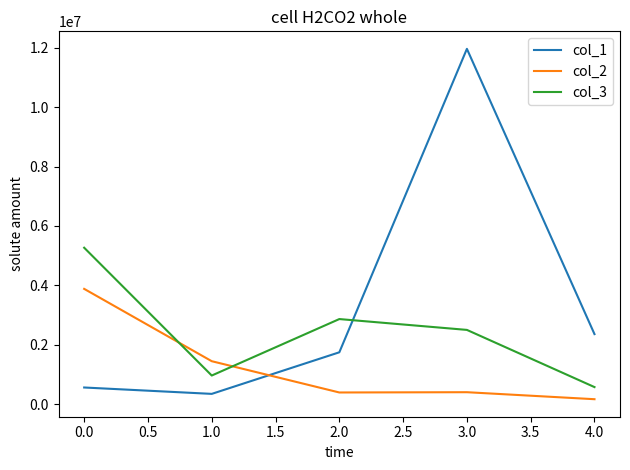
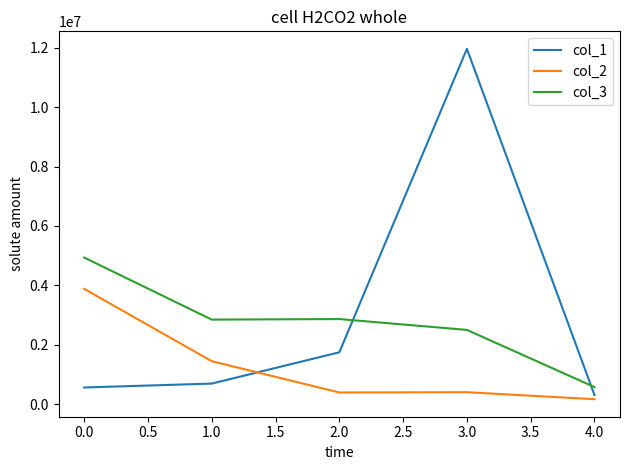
col_3, 0.0: 5300000 -> 4900000
col_1, 1.0: 300000 -> 700000
col_3, 1.0: 1000000 -> 2800000
col_1, 4.0: 2400000 -> 300000
